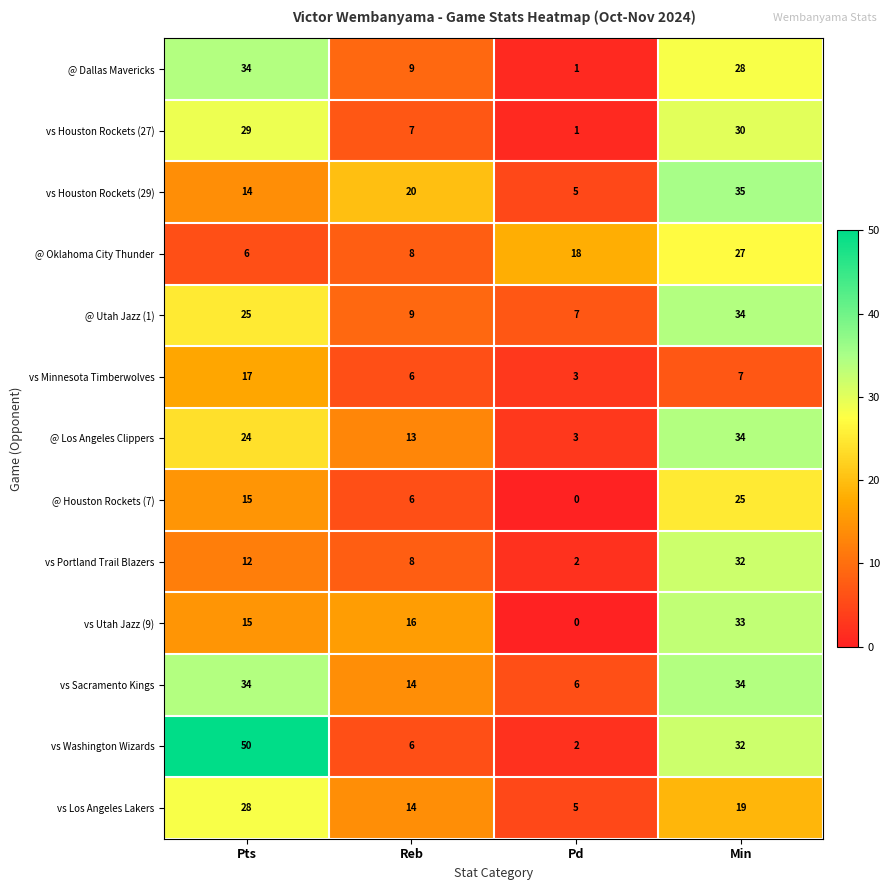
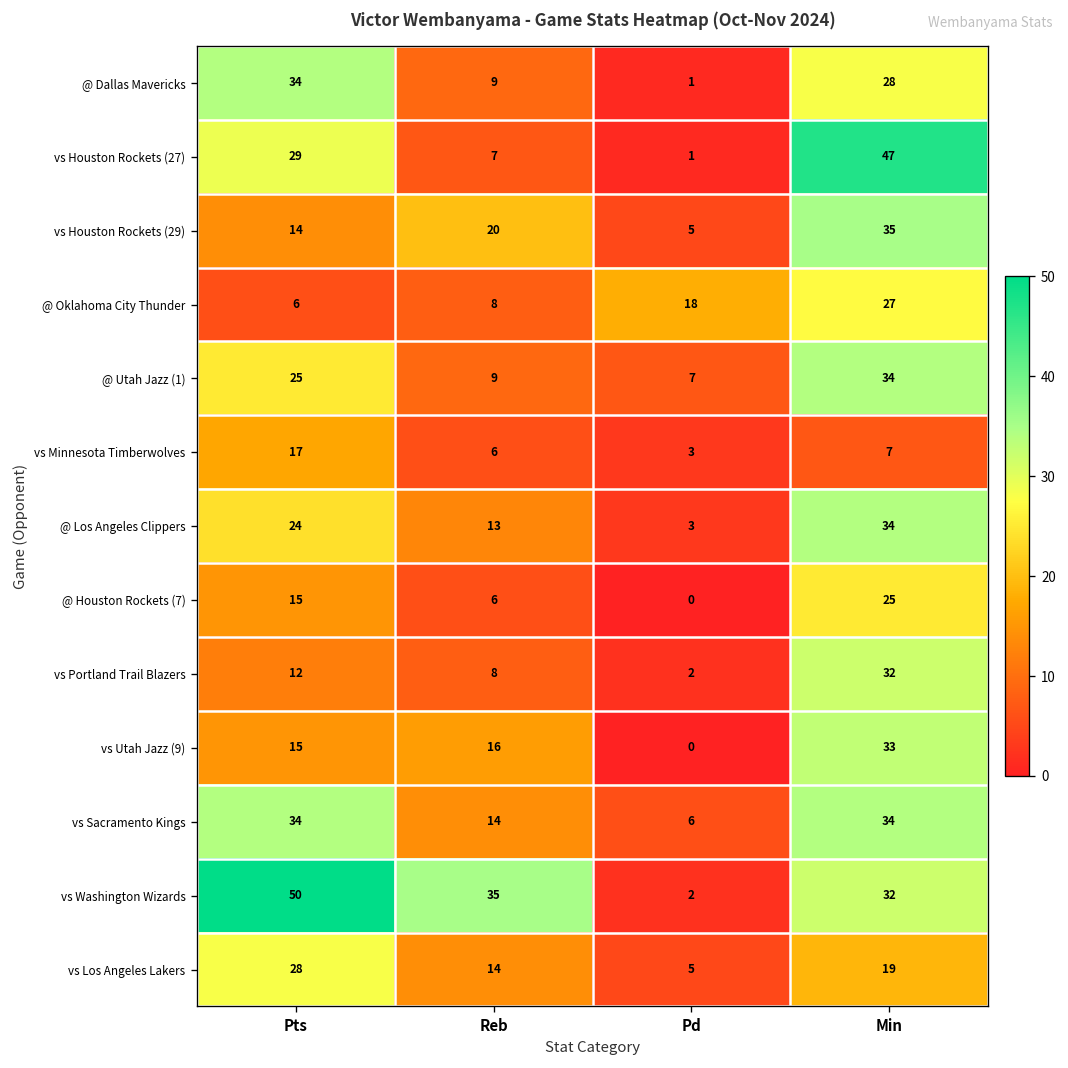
vs Houston Rockets (27), Min: 30 -> 47
vs Washington Wizards, Reb: 6 -> 35
